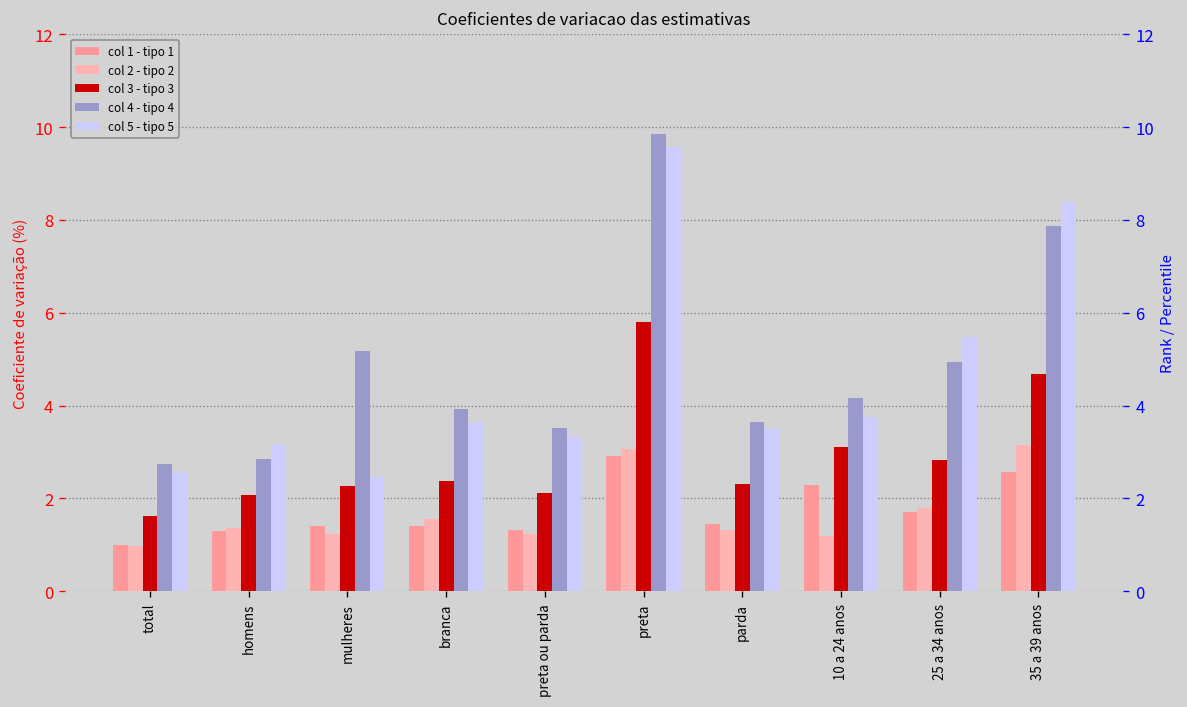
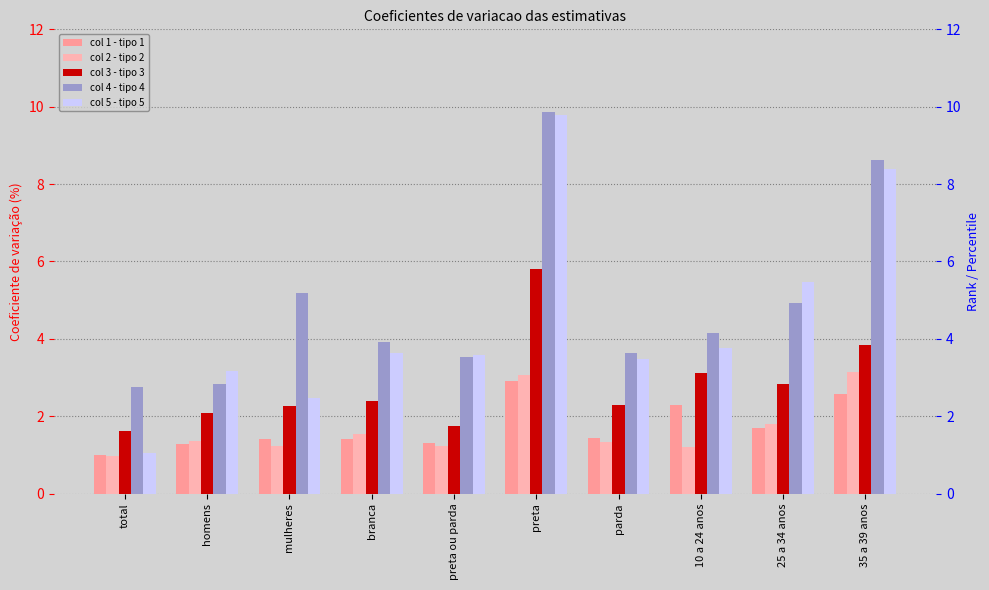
col 5 - tipo 5, total: 2.6 -> 1.0
col 3 - tipo 3, preta ou parda: 2.1 -> 1.7
col 5 - tipo 5, preta ou parda: 3.3 -> 3.6
col 5 - tipo 5, preta: 9.6 -> 9.8
col 3 - tipo 3, 35 a 39 anos: 4.7 -> 3.9
col 4 - tipo 4, 35 a 39 anos: 7.9 -> 8.6
